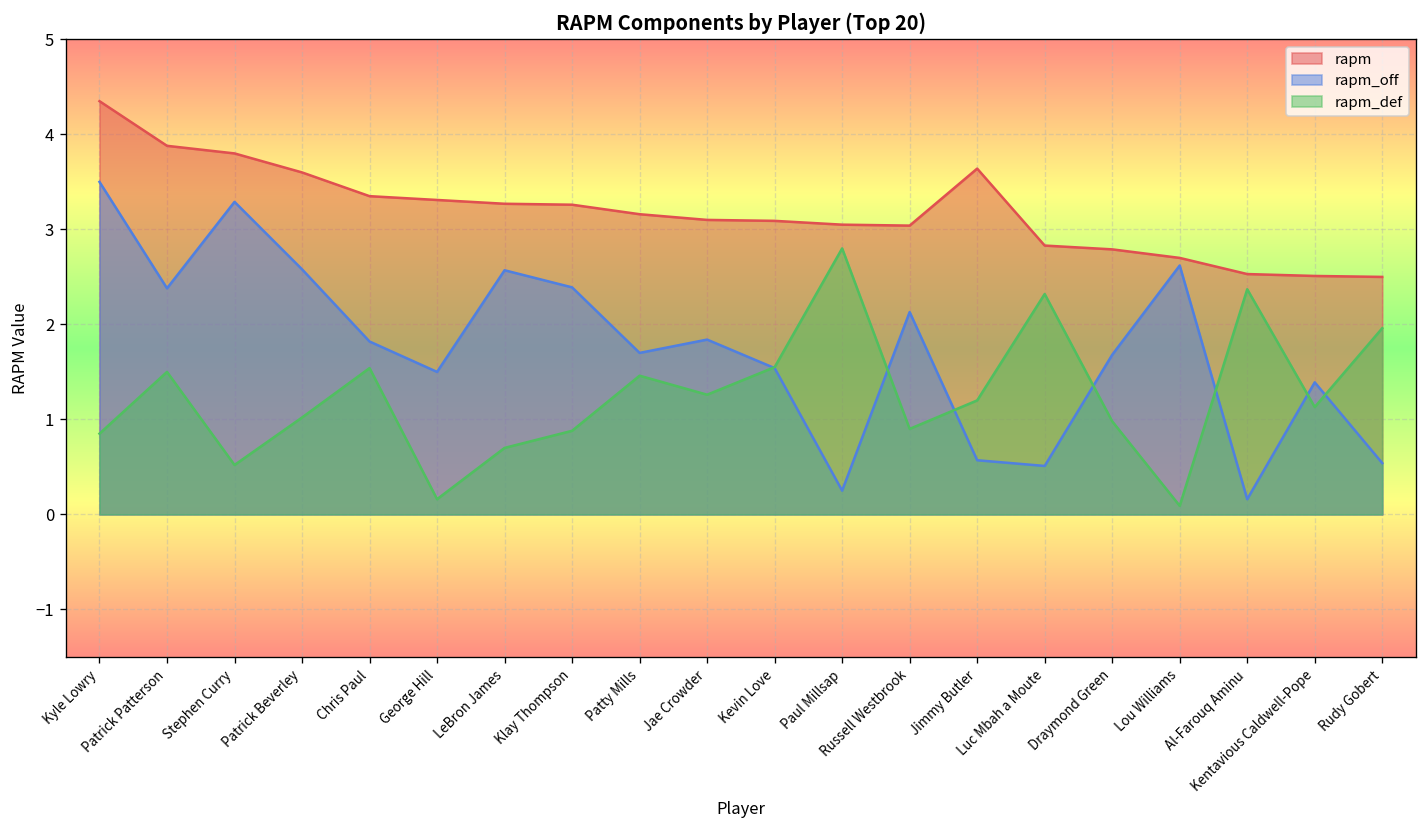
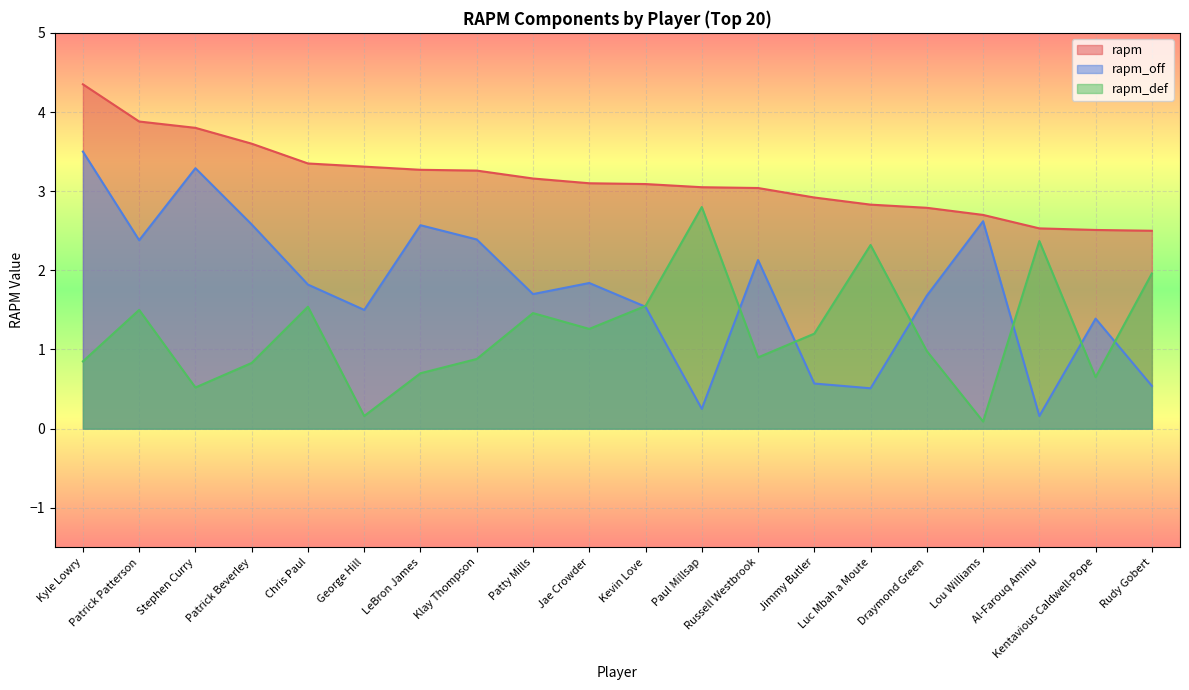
rapm_def, Patrick Beverley: 1.0 -> 0.8
rapm, Jimmy Butler: 3.6 -> 2.9
rapm_def, Kentavious Caldwell-Pope: 1.1 -> 0.7
